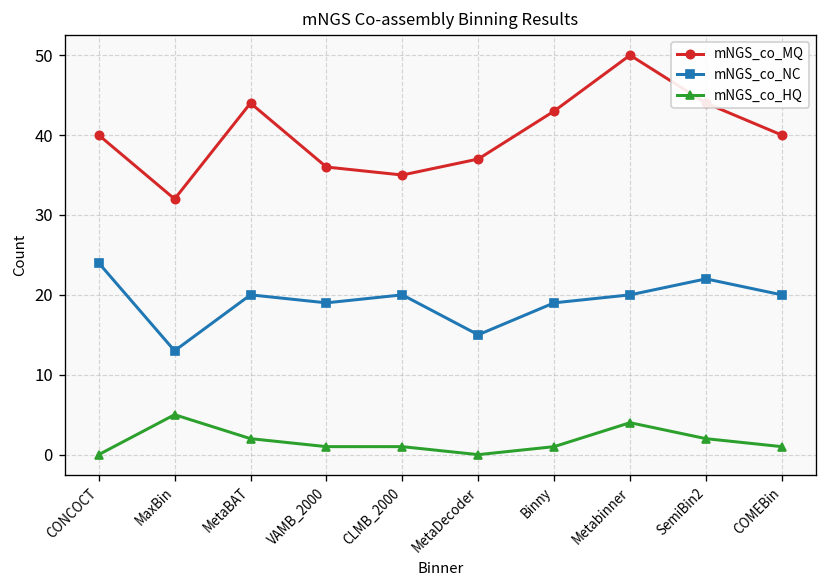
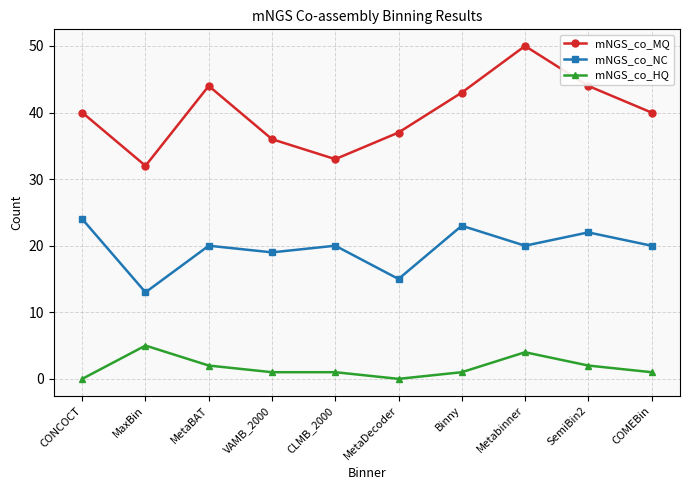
mNGS_co_MQ, CLMB_2000: 35 -> 33
mNGS_co_NC, Binny: 19 -> 23
